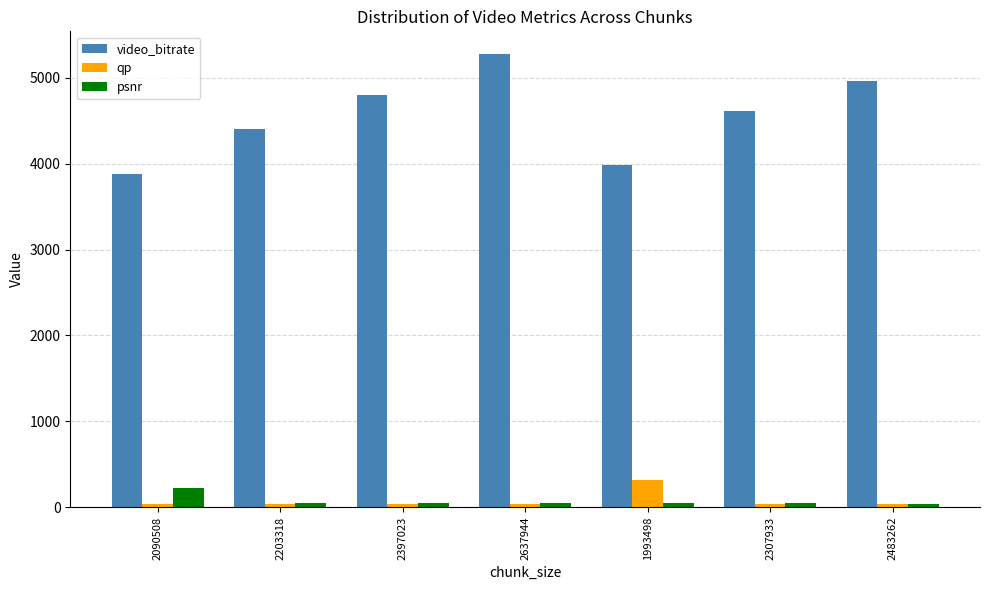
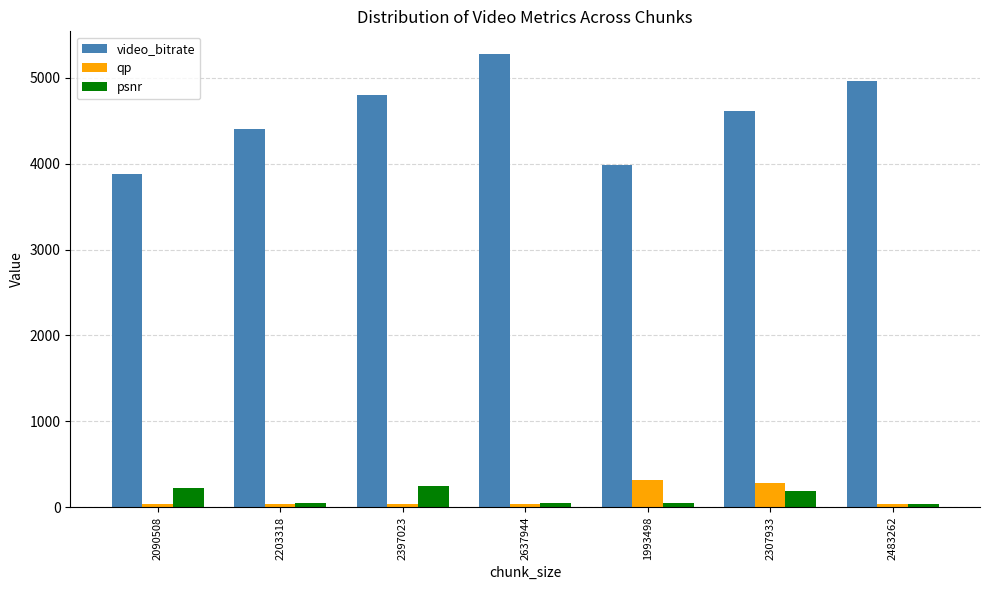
psnr, 2397023: 0 -> 200
qp, 2307933: 0 -> 300
psnr, 2307933: 0 -> 200
